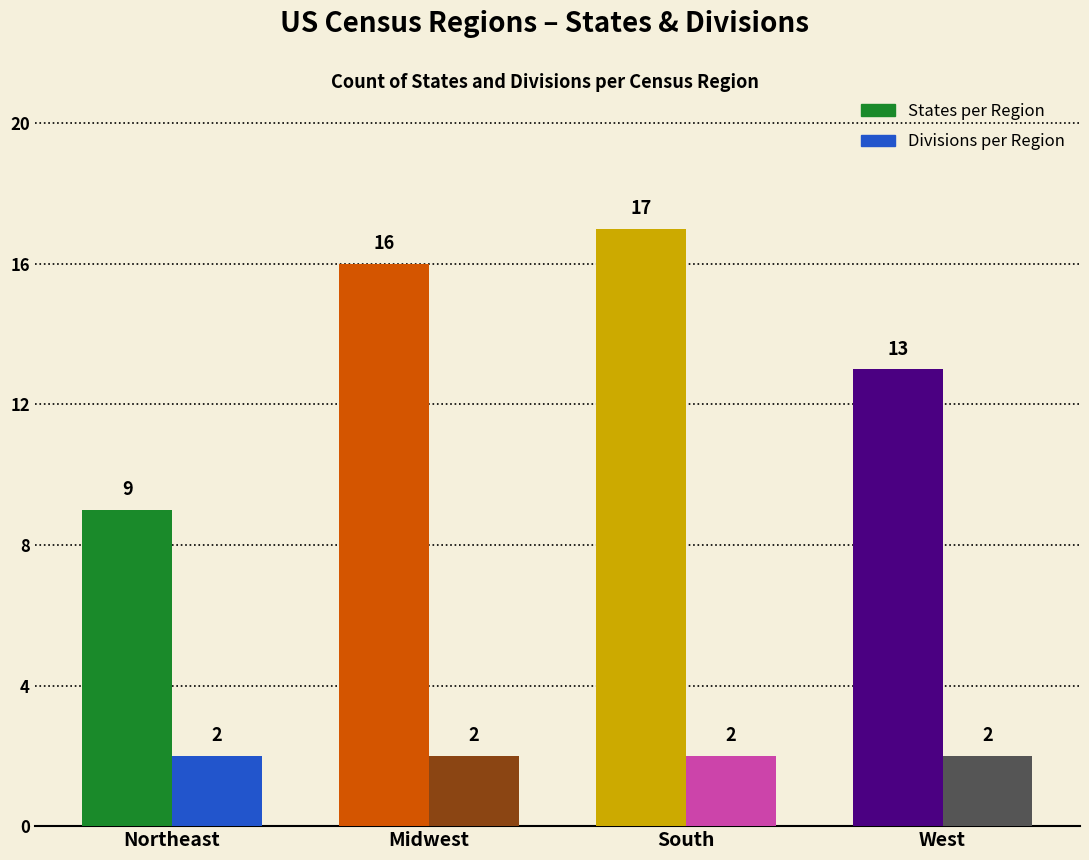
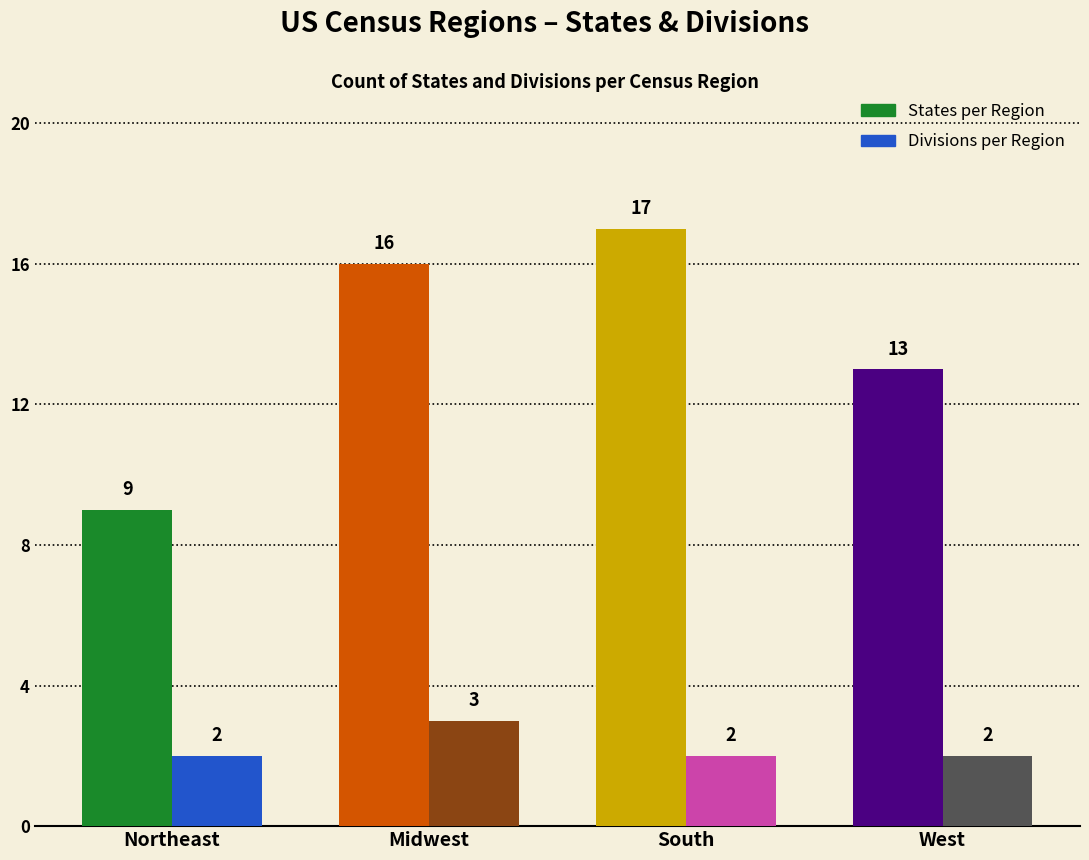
Divisions per Region, Midwest: 2 -> 3
